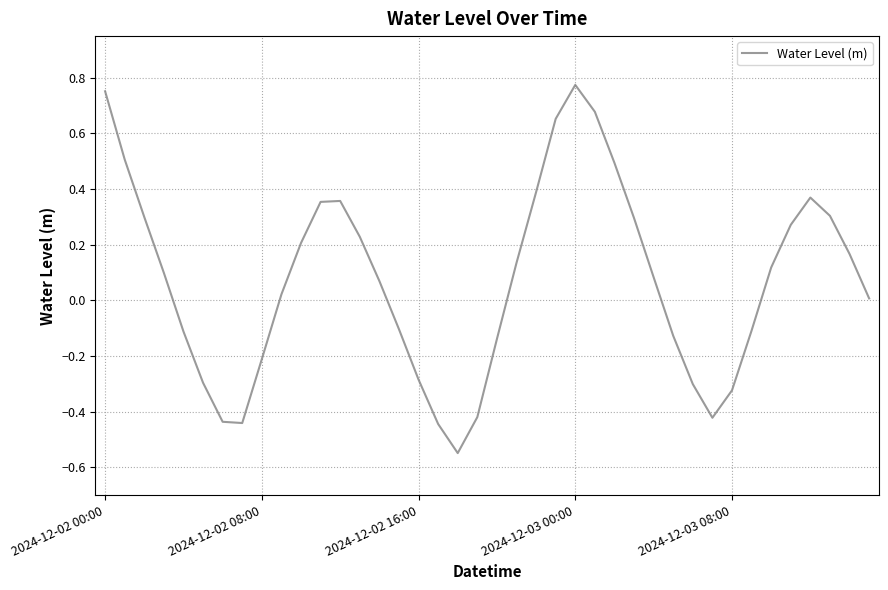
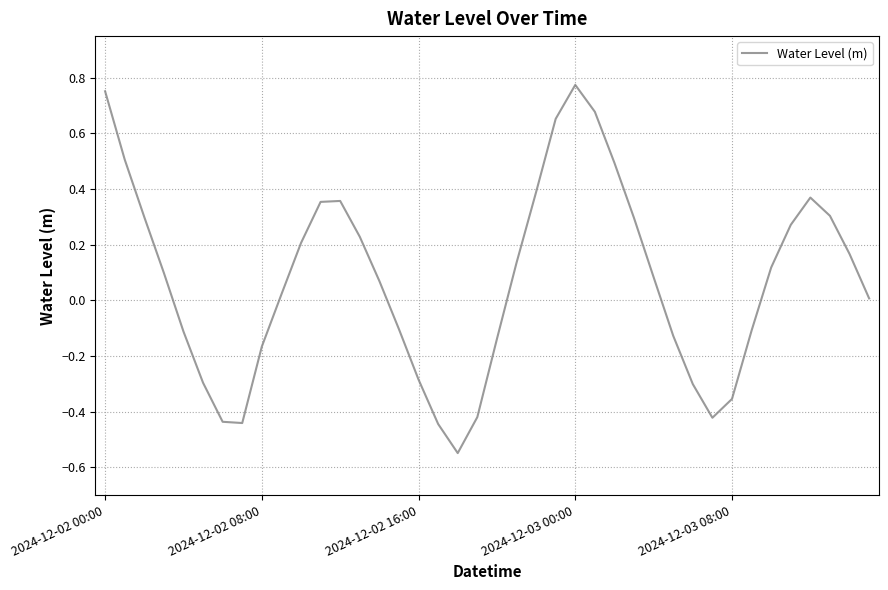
2024-12-02 08:00: -0.21 -> -0.17
2024-12-03 08:00: -0.32 -> -0.35
